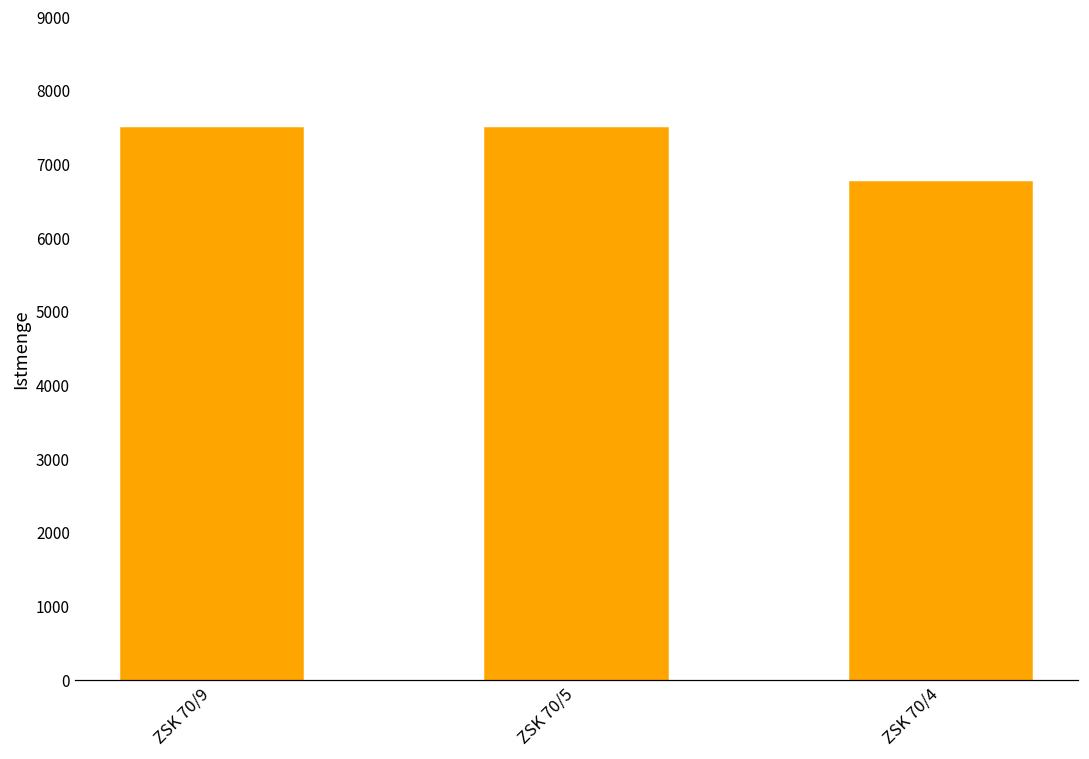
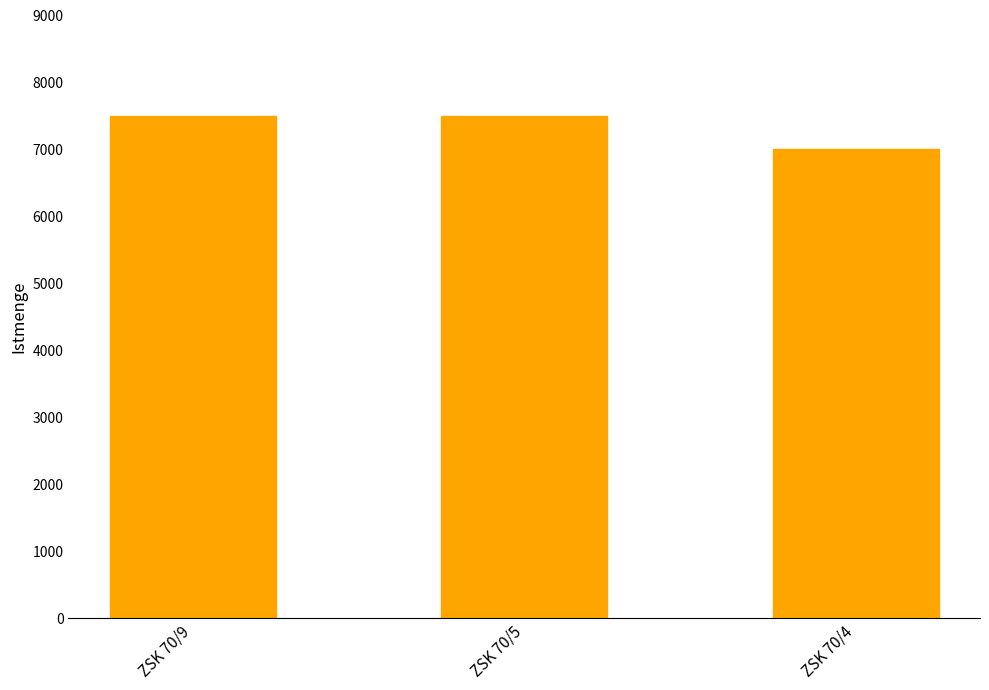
ZSK 70/4: 6800 -> 7000
